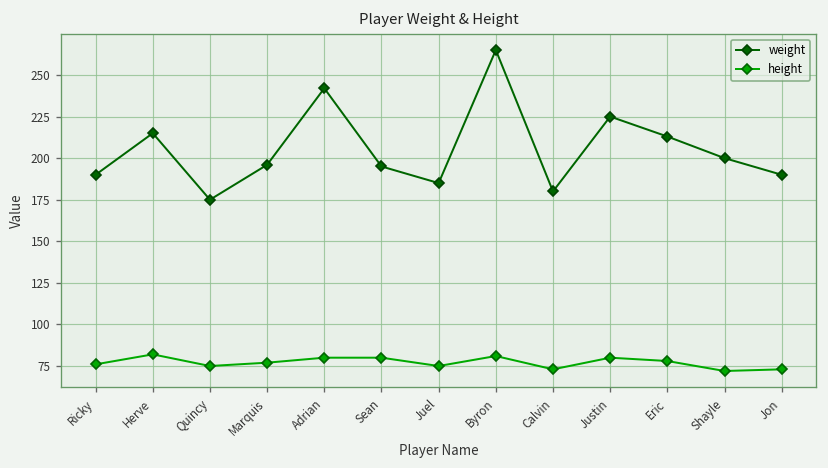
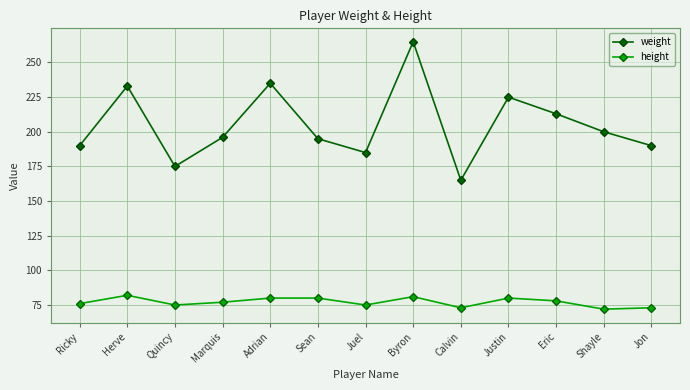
weight, Herve: 215 -> 233
weight, Adrian: 242 -> 235
weight, Calvin: 180 -> 165
